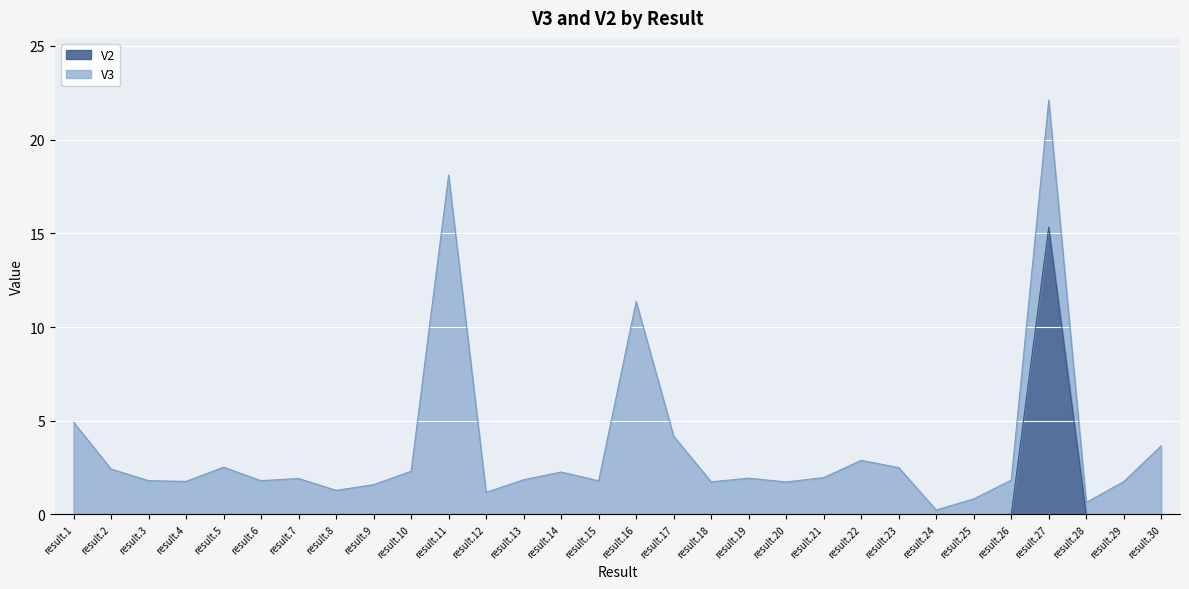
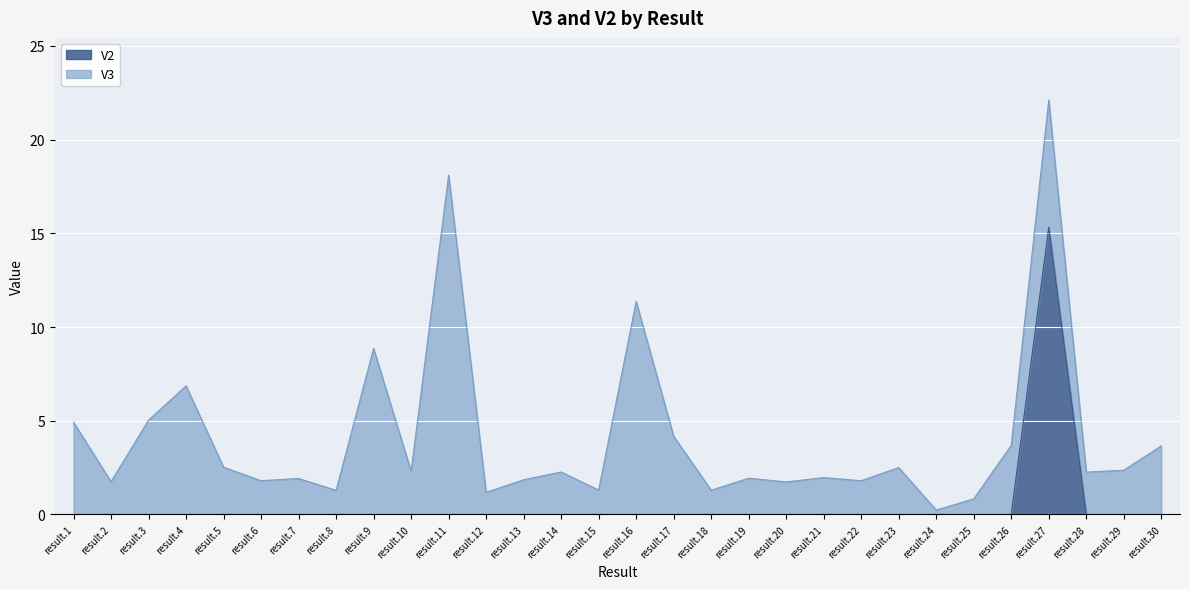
V3, result.2: 2.4 -> 1.8
V3, result.3: 1.8 -> 5.0
V3, result.4: 1.8 -> 6.9
V3, result.9: 1.6 -> 8.9
V3, result.15: 1.8 -> 1.3
V3, result.18: 1.7 -> 1.3
V3, result.22: 2.9 -> 1.8
V3, result.26: 1.8 -> 3.7
V3, result.28: 0.6 -> 2.3
V3, result.29: 1.8 -> 2.4
